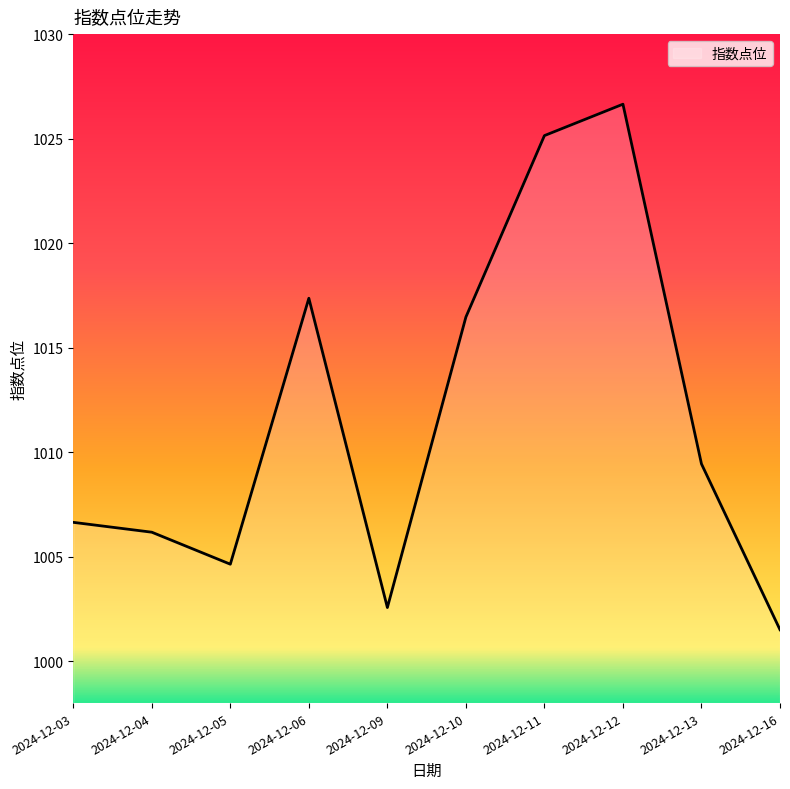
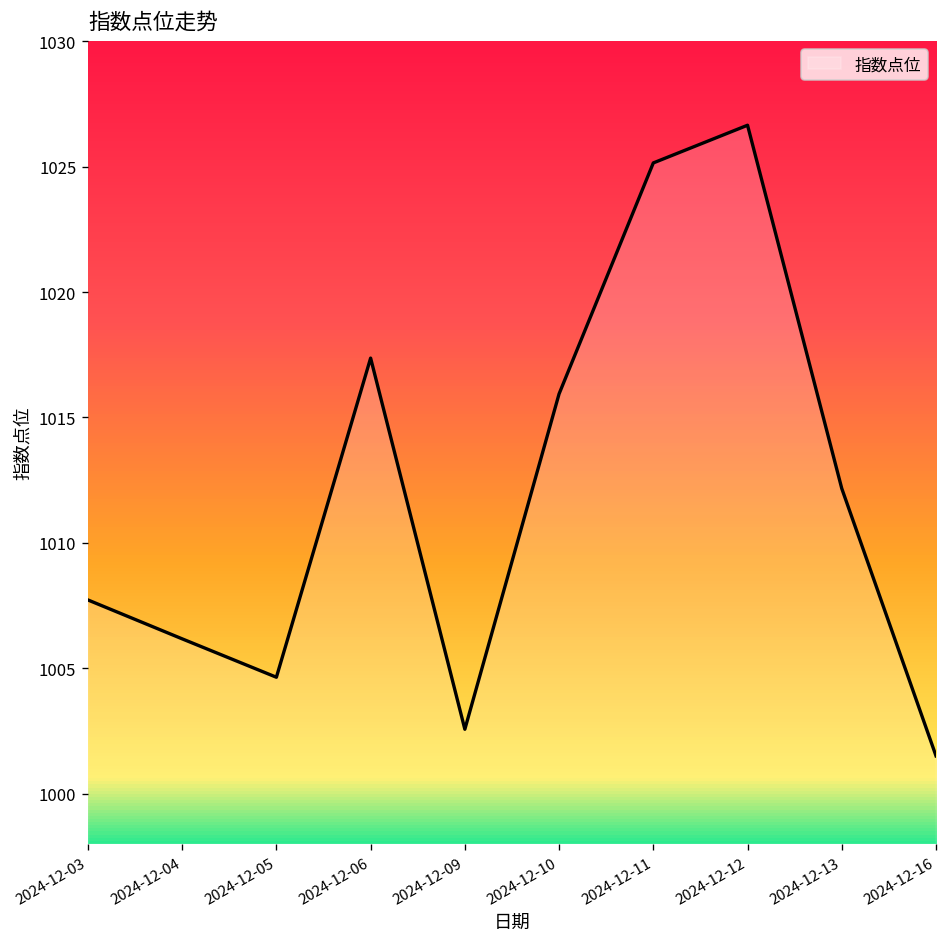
2024-12-03: 1006.6 -> 1007.7
2024-12-10: 1016.5 -> 1015.9
2024-12-13: 1009.4 -> 1012.2
